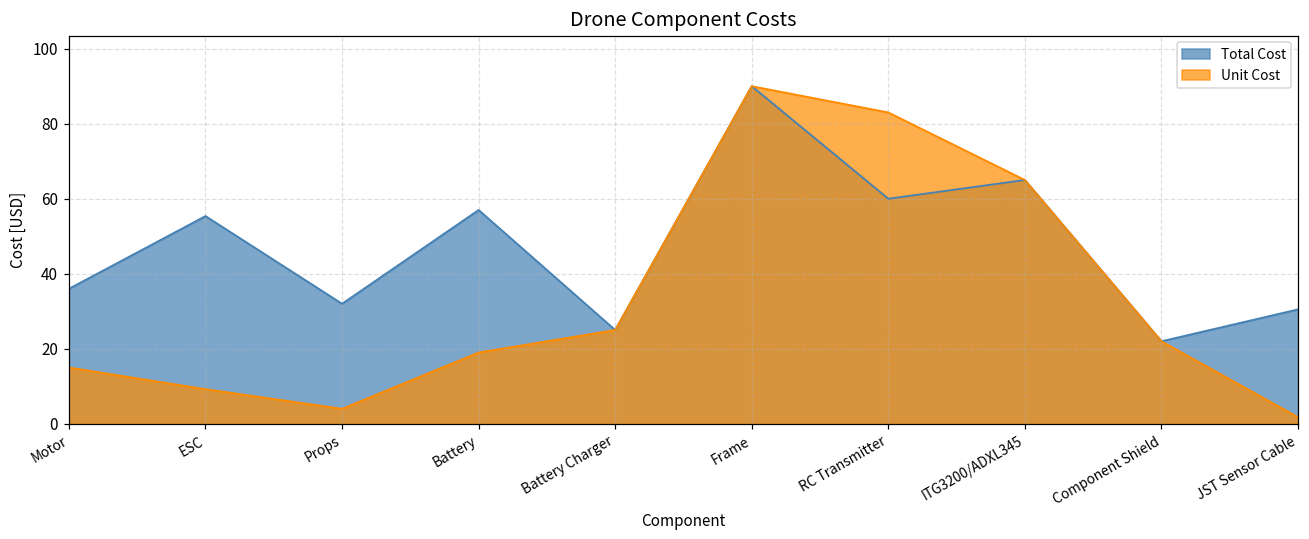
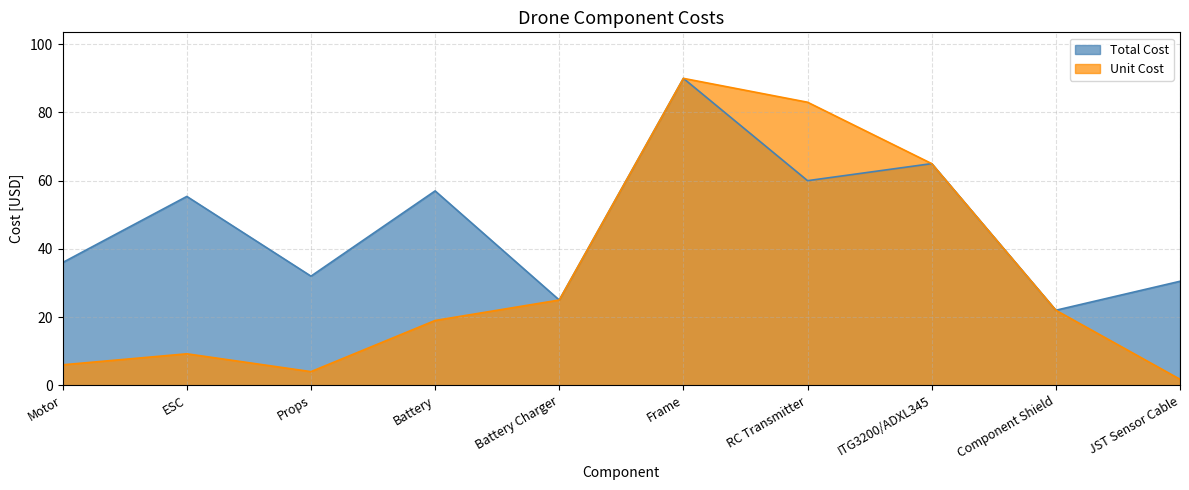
Unit Cost, Motor: 15 -> 6
